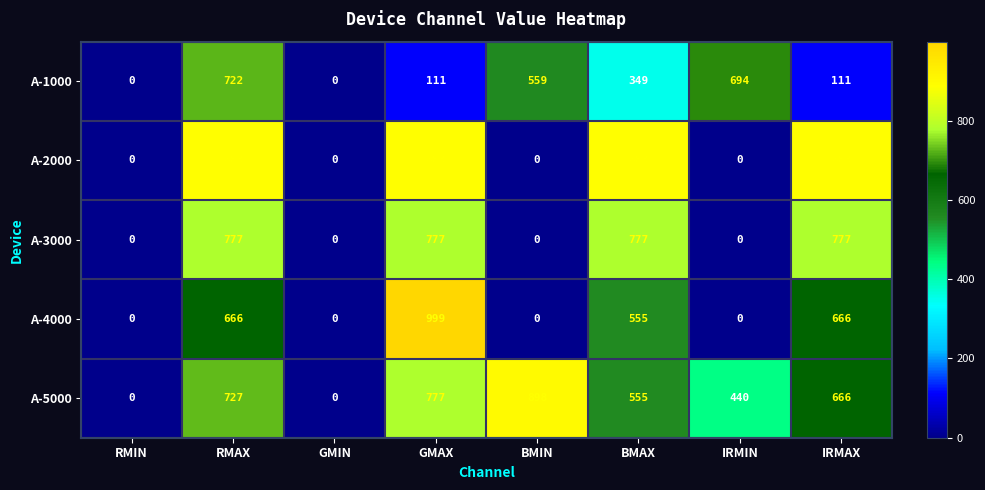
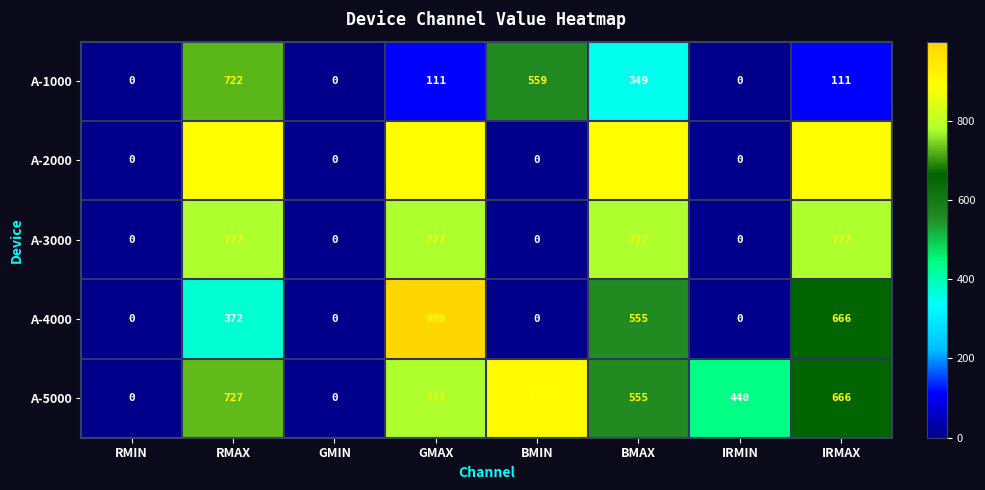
A-1000, IRMIN: 694 -> 0
A-4000, RMAX: 666 -> 372
